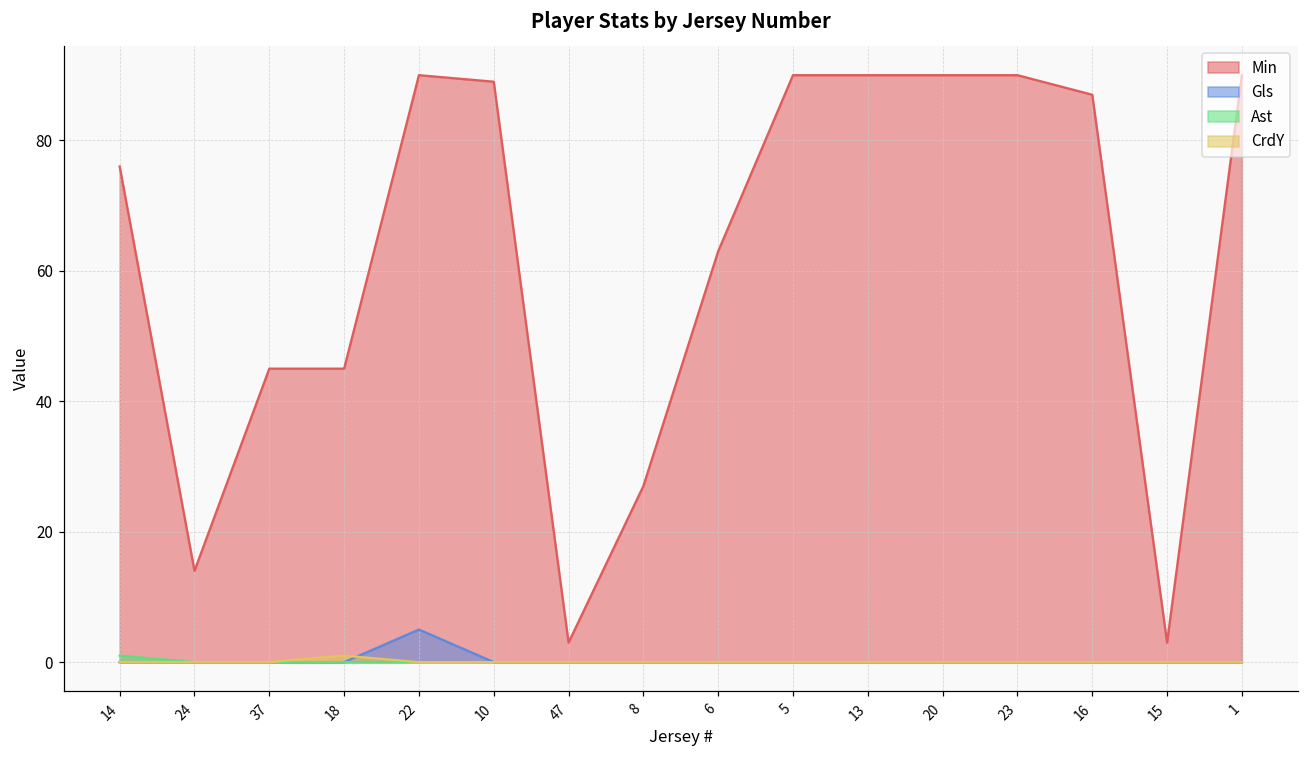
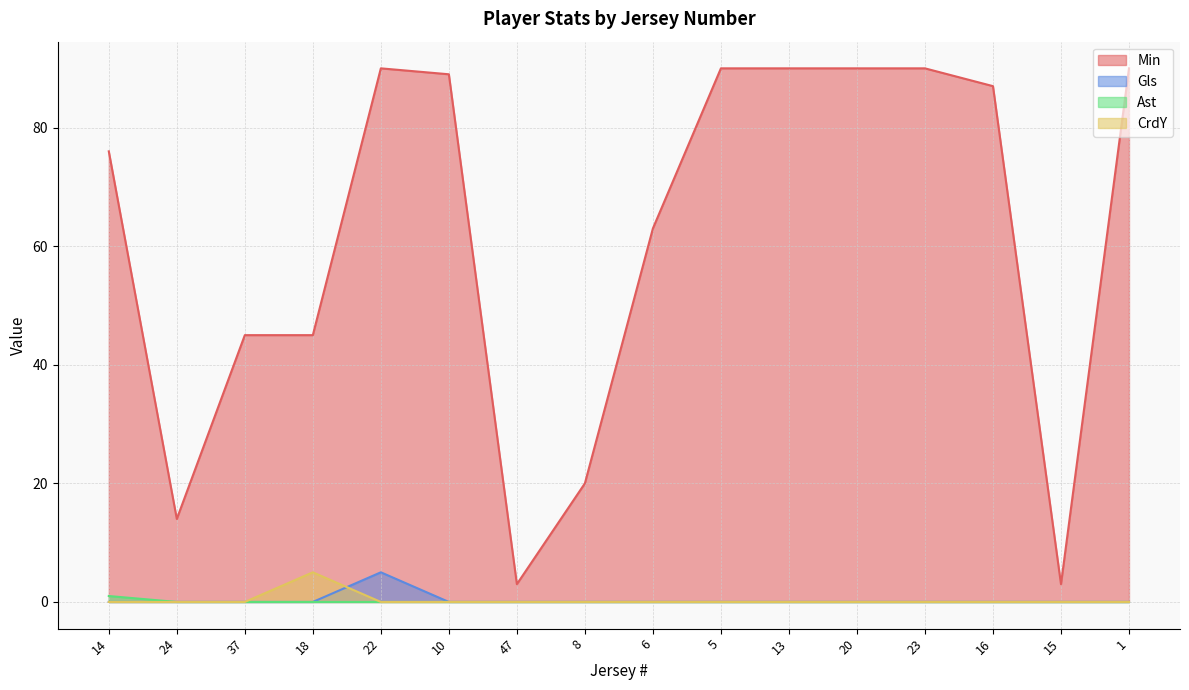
CrdY, 18: 1 -> 5
Min, 8: 27 -> 20
